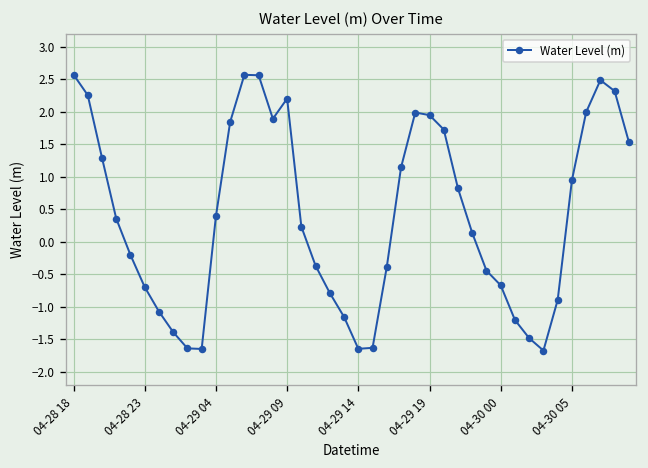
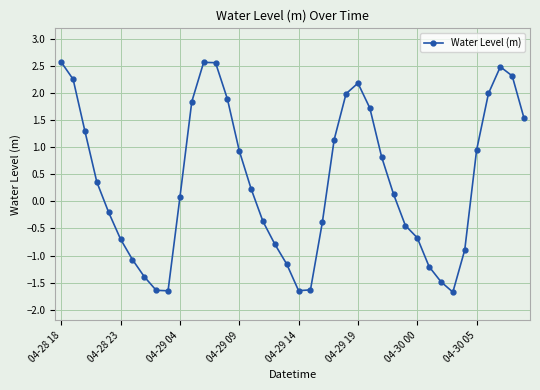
04-29 04: 0.4 -> 0.1
04-29 09: 2.2 -> 0.9
04-29 19: 2.0 -> 2.2
